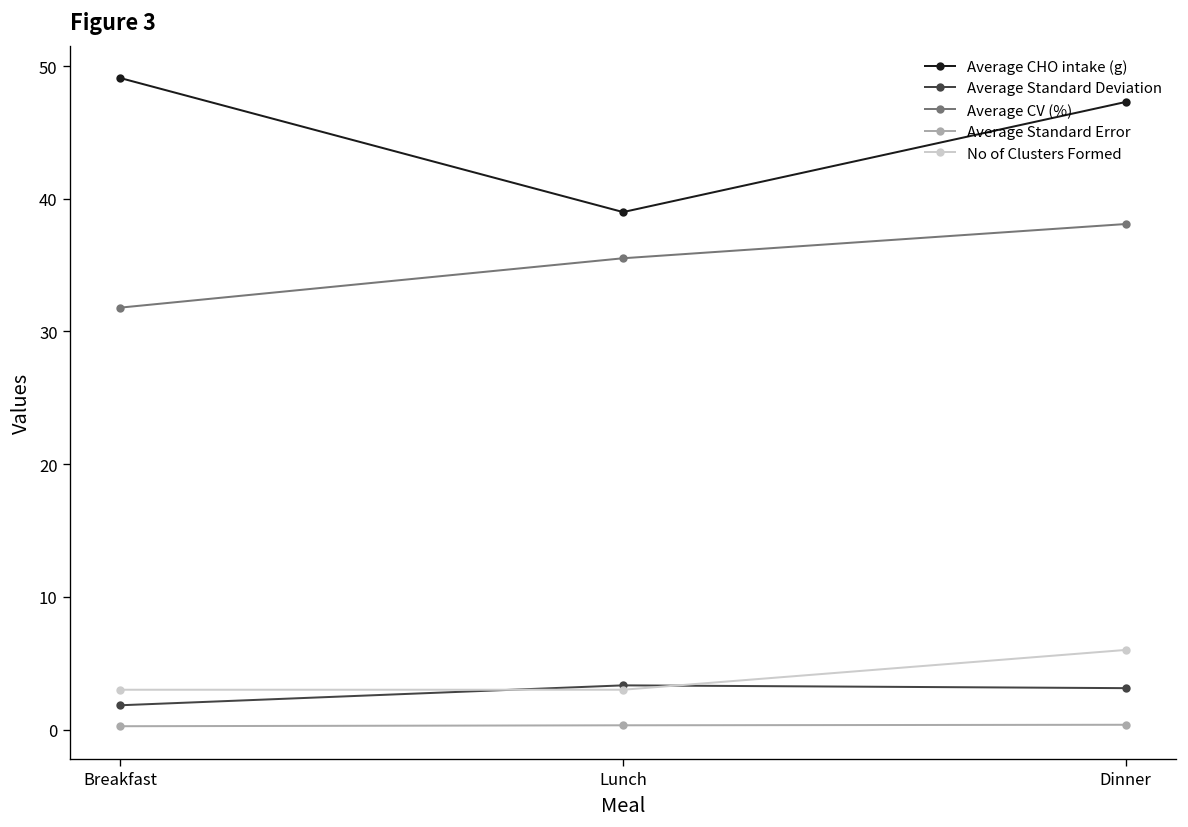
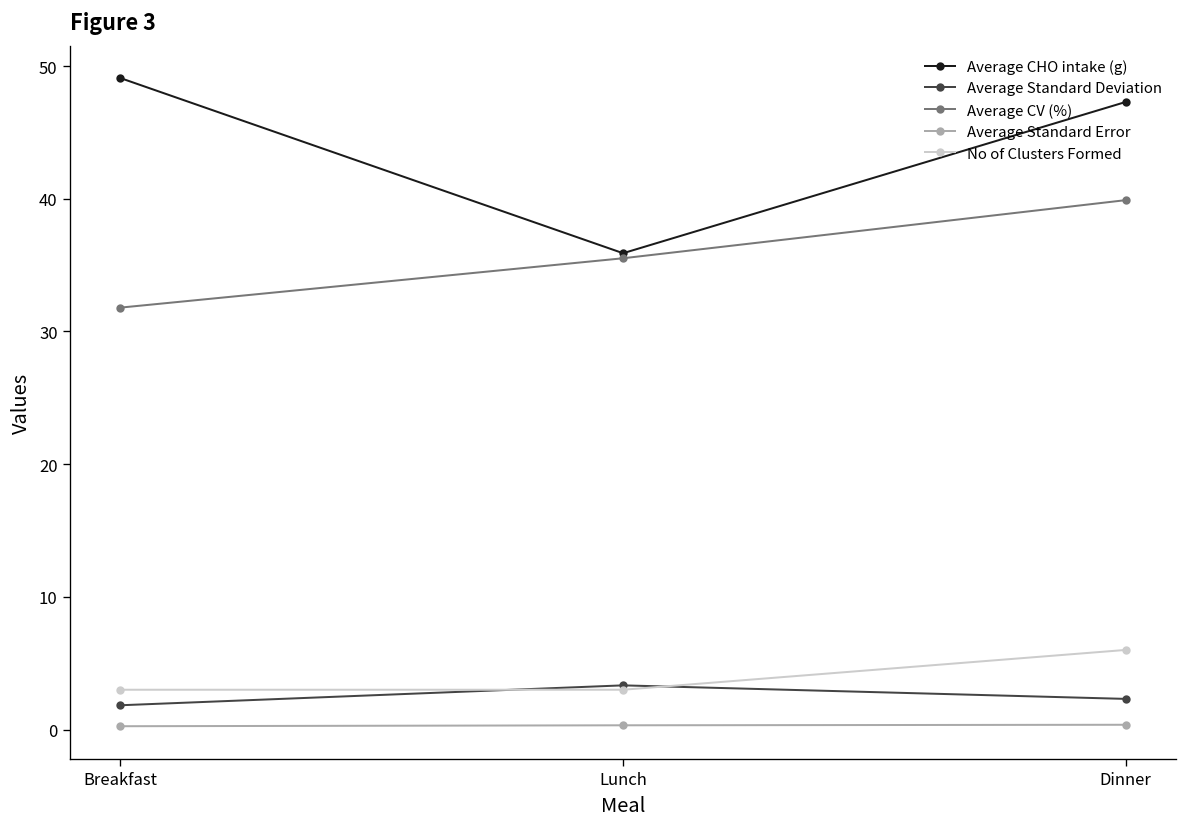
Average CHO intake (g), Lunch: 39.0 -> 35.9
Average Standard Deviation, Dinner: 3.1 -> 2.3
Average CV (%), Dinner: 38.1 -> 39.9
